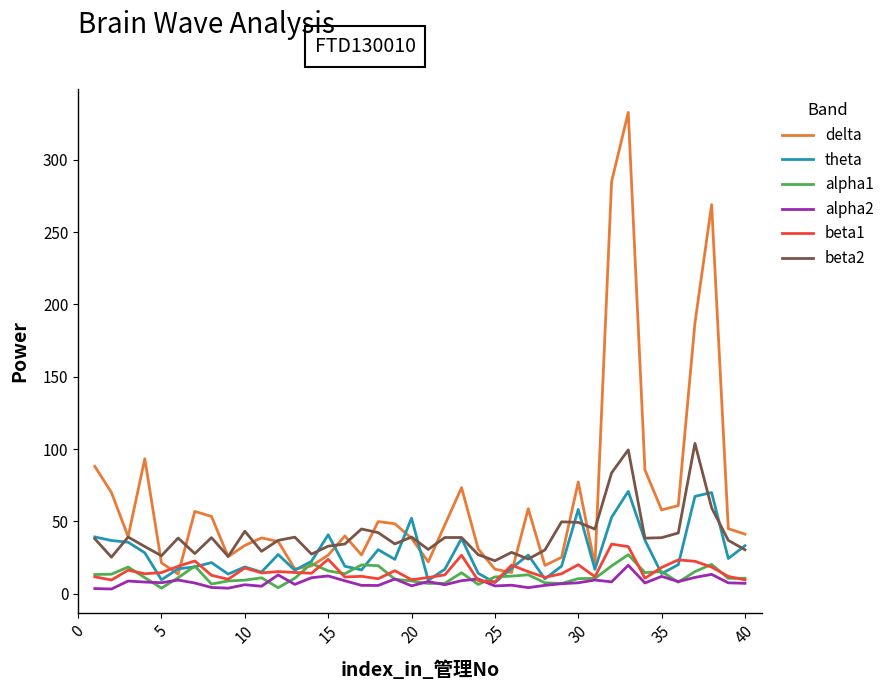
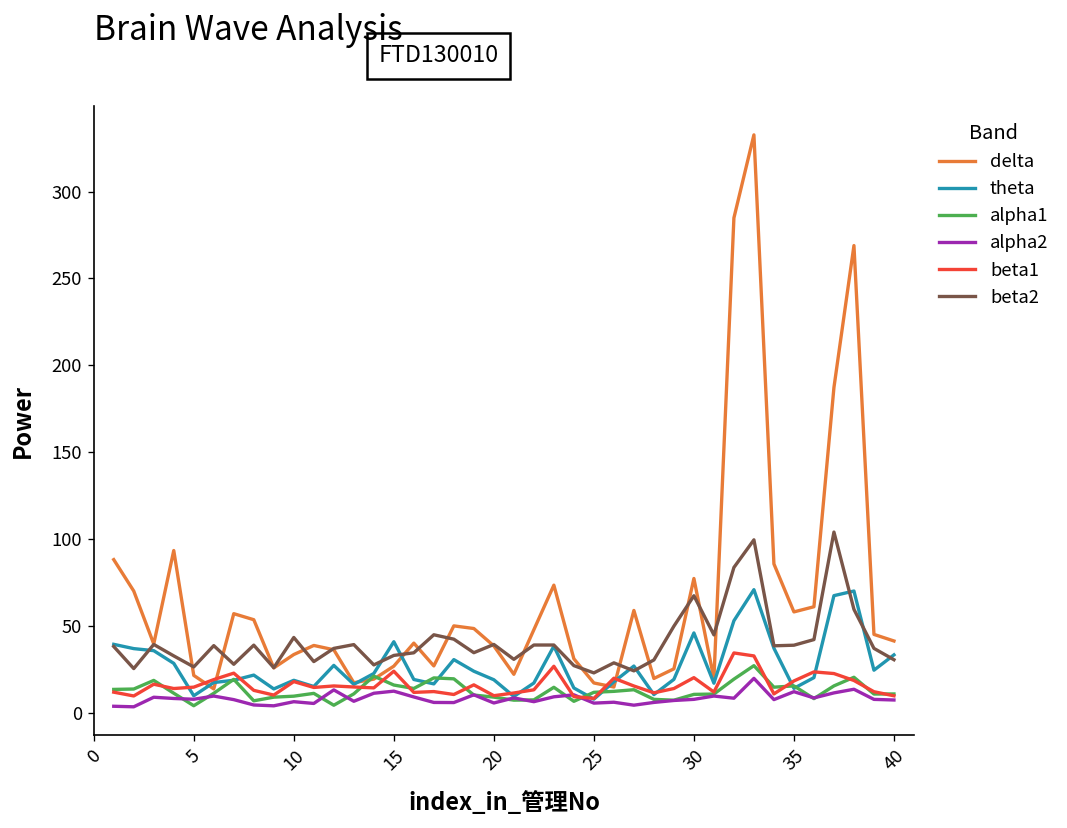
theta, 20: 52 -> 19
theta, 30: 58 -> 46
beta2, 30: 49 -> 67
